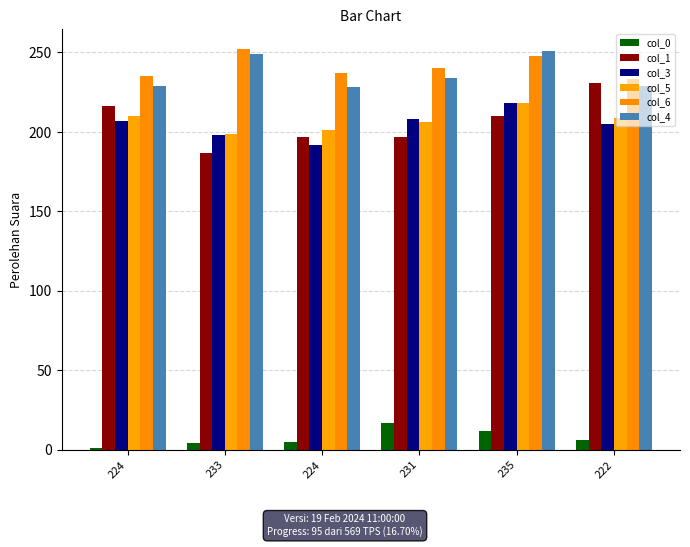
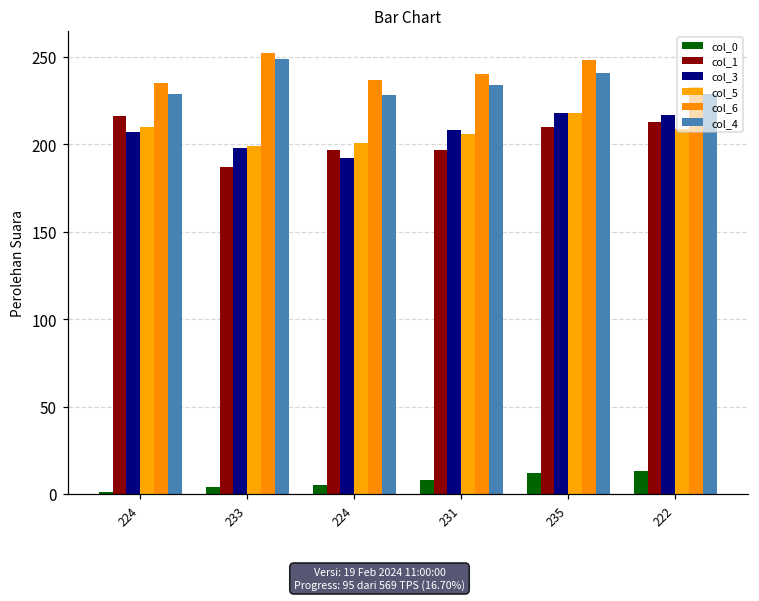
col_0, 231: 17 -> 8
col_4, 235: 251 -> 241
col_0, 222: 6 -> 13
col_1, 222: 231 -> 213
col_3, 222: 205 -> 217
